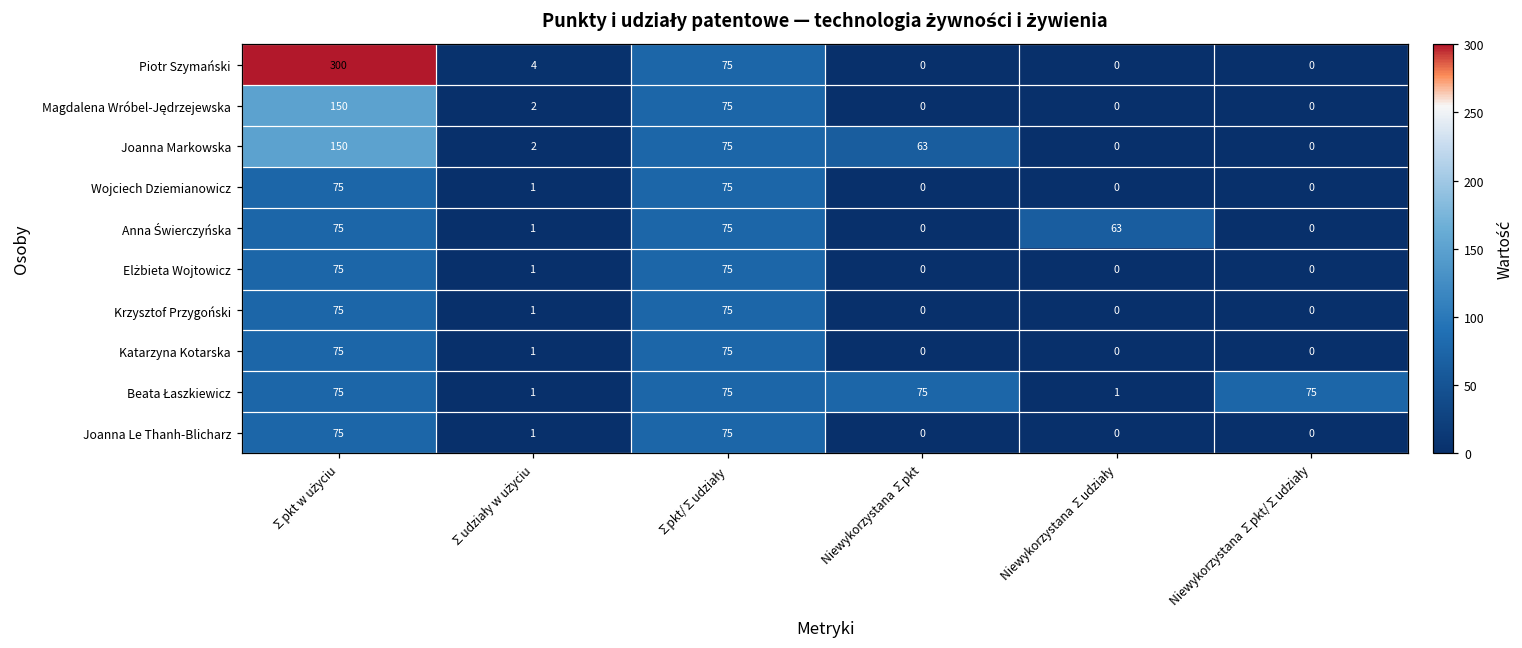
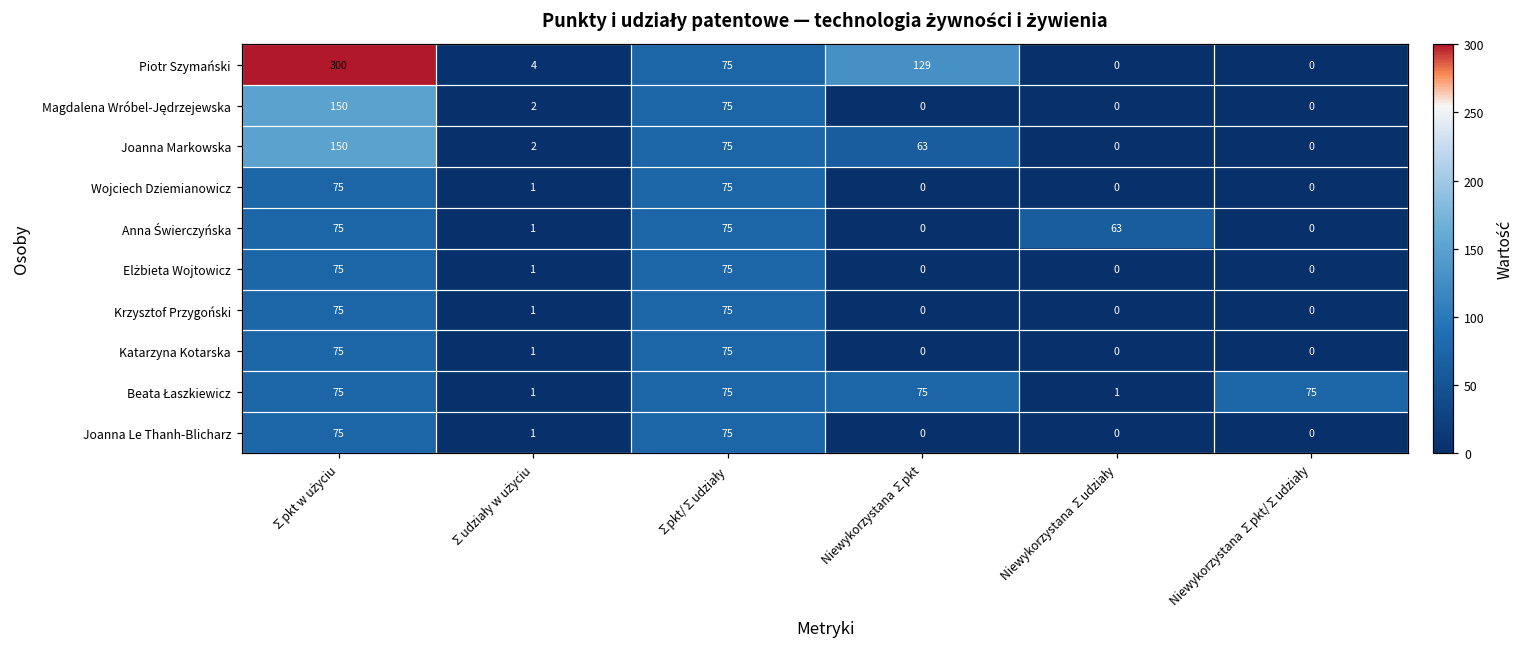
Piotr Szymański, Niewykorzystana ∑pkt: 0 -> 129
